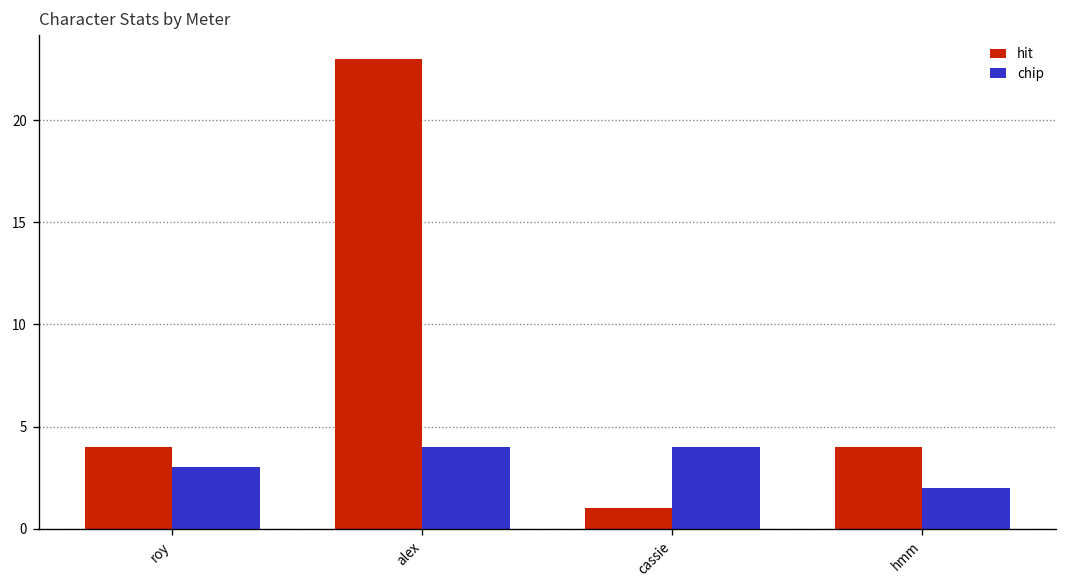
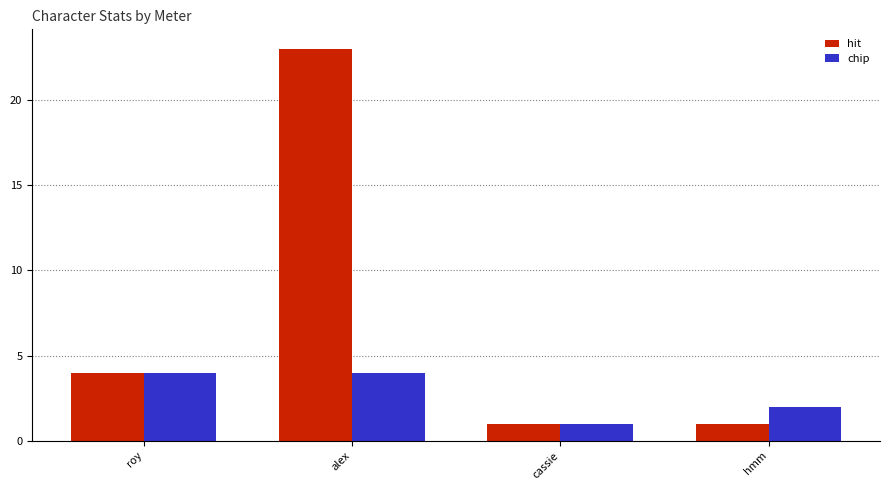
chip, roy: 3 -> 4
chip, cassie: 4 -> 1
hit, hmm: 4 -> 1
